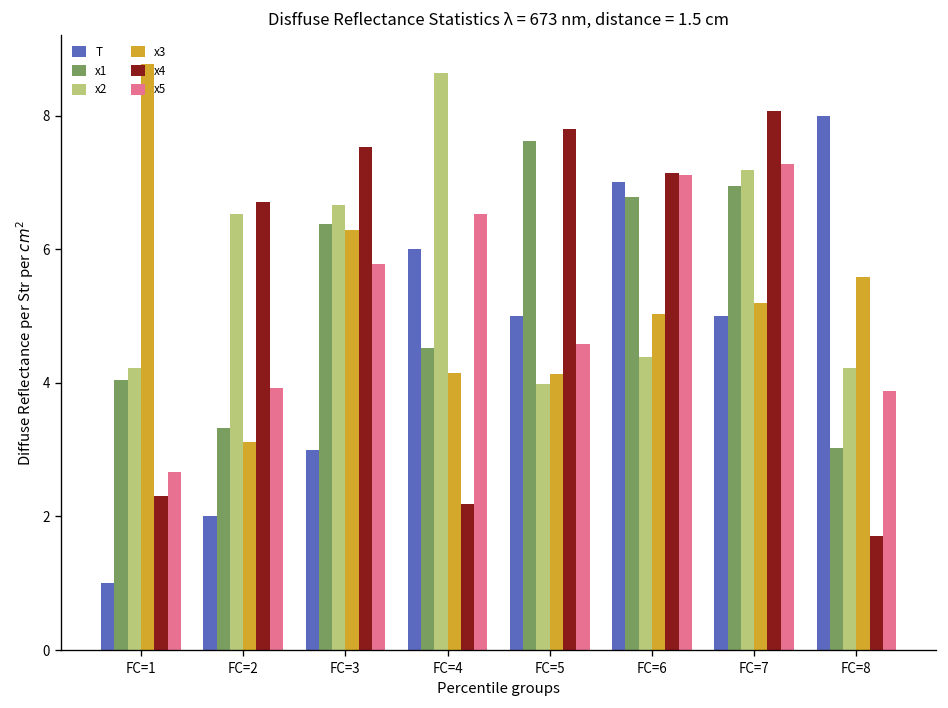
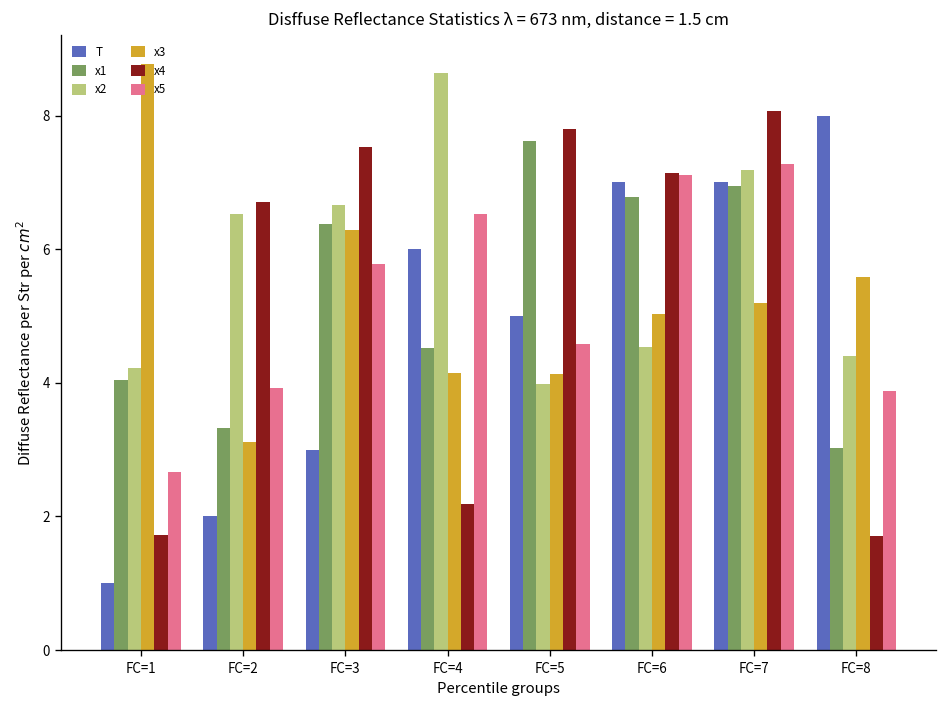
x4, FC=1: 2.3 -> 1.7
x2, FC=6: 4.4 -> 4.5
T, FC=7: 5 -> 7
x2, FC=8: 4.2 -> 4.4
